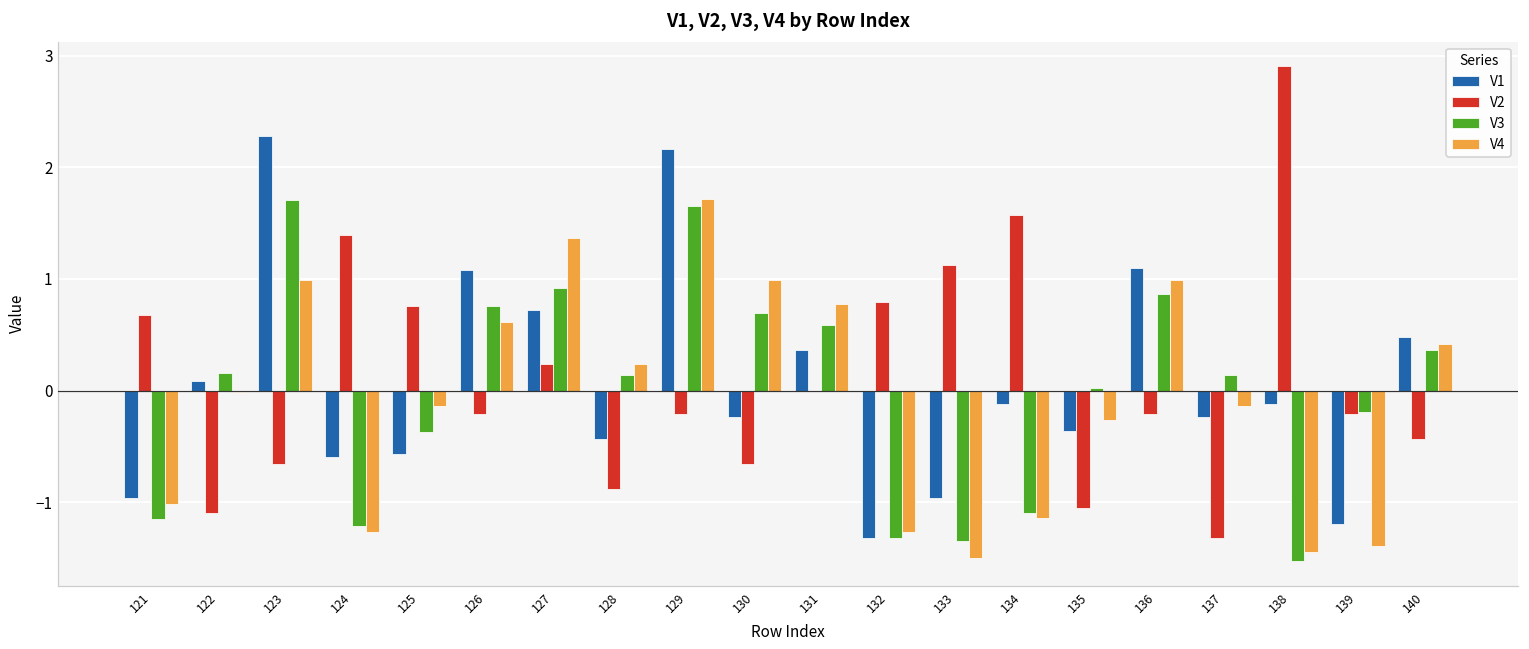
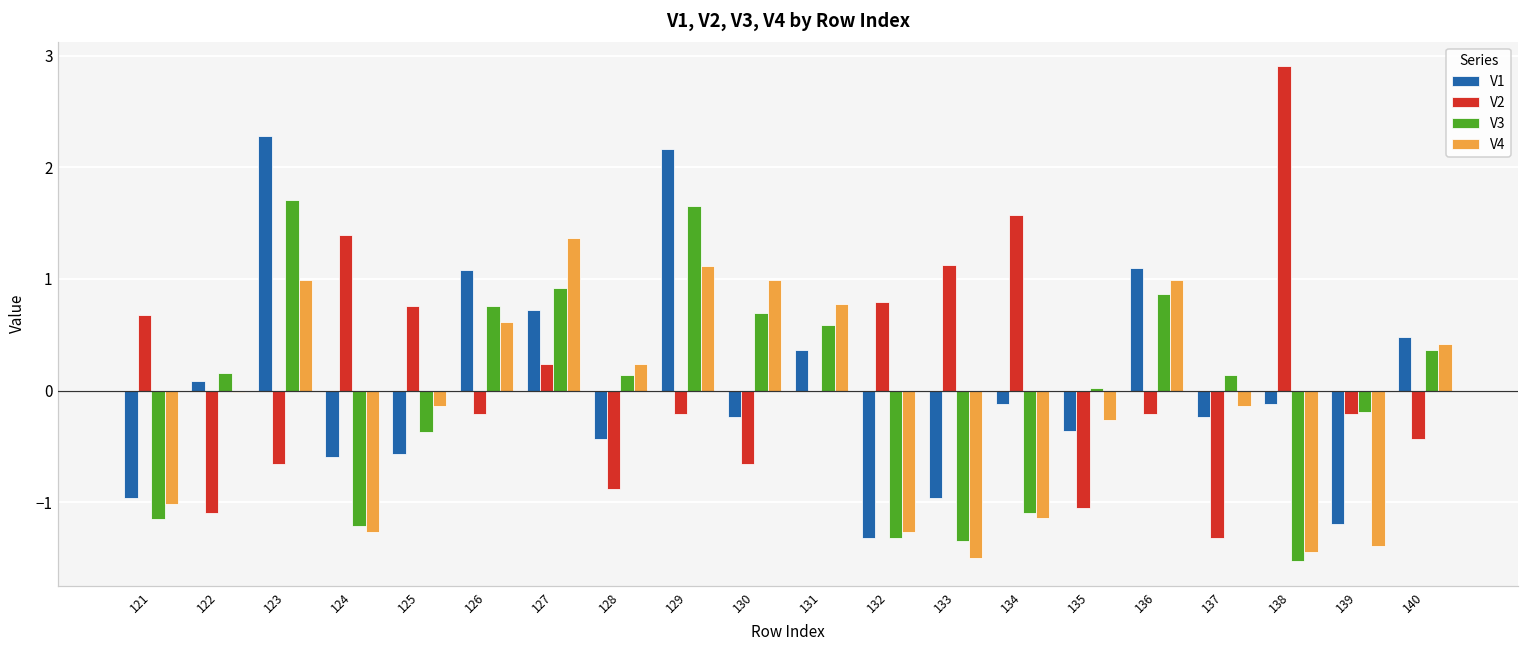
V4, 129: 1.72 -> 1.12
